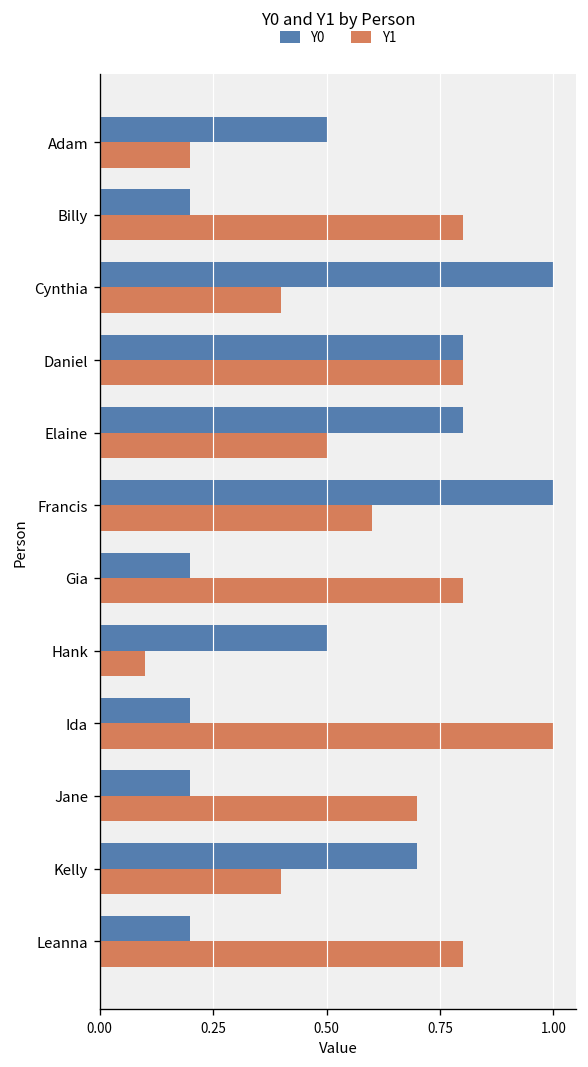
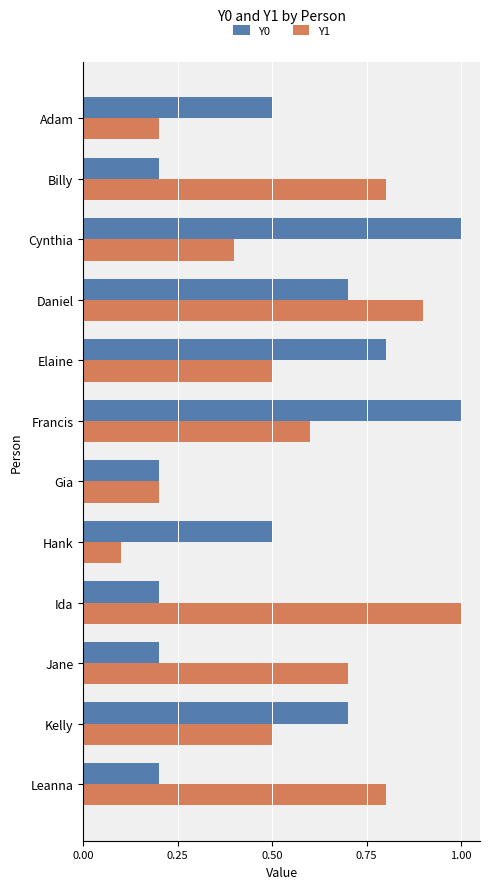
Y0, Daniel: 0.80 -> 0.70
Y1, Daniel: 0.80 -> 0.90
Y1, Gia: 0.80 -> 0.20
Y1, Kelly: 0.40 -> 0.50
